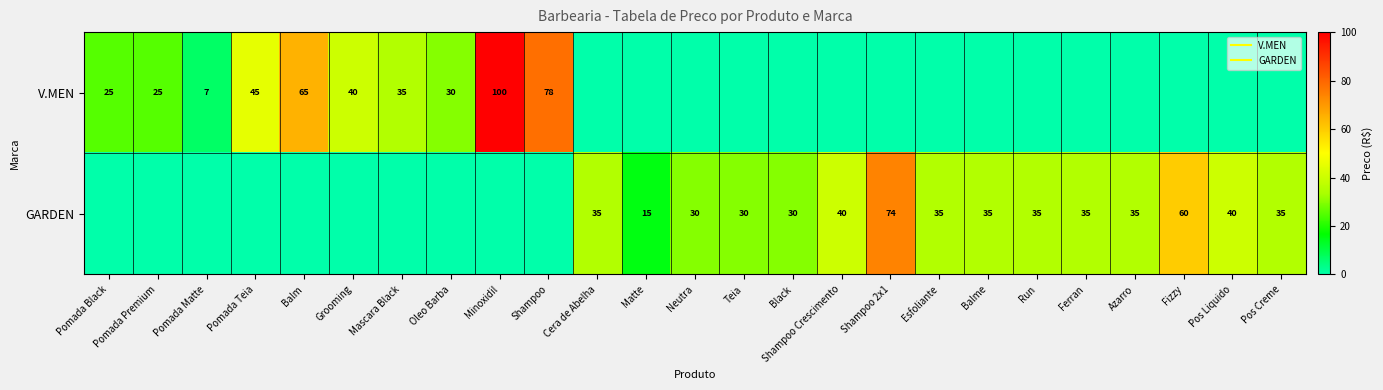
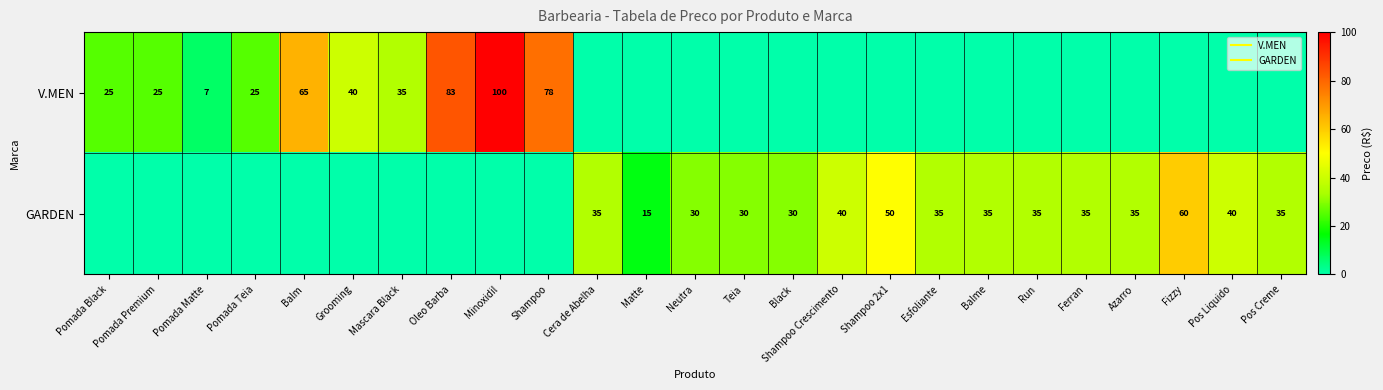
V.MEN, Pomada Teia: 45 -> 25
V.MEN, Oleo Barba: 30 -> 83
GARDEN, Shampoo 2x1: 74 -> 50
